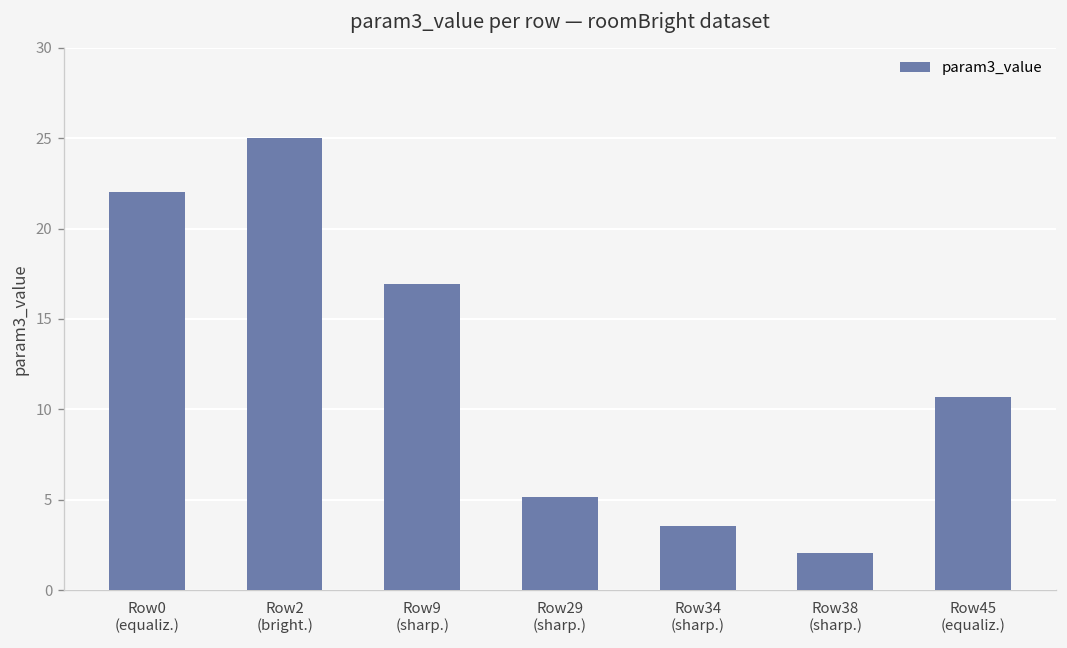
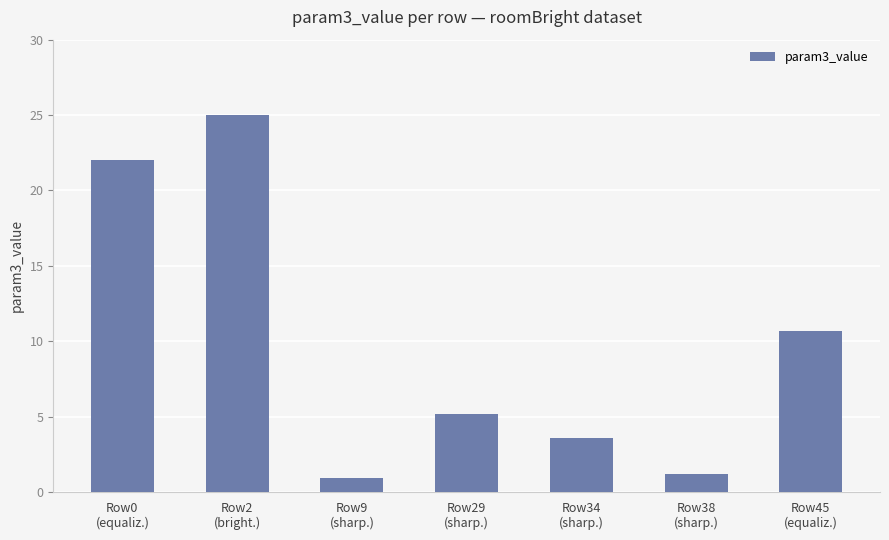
Row9 (sharp.): 16.9 -> 0.9
Row38 (sharp.): 2.1 -> 1.2
